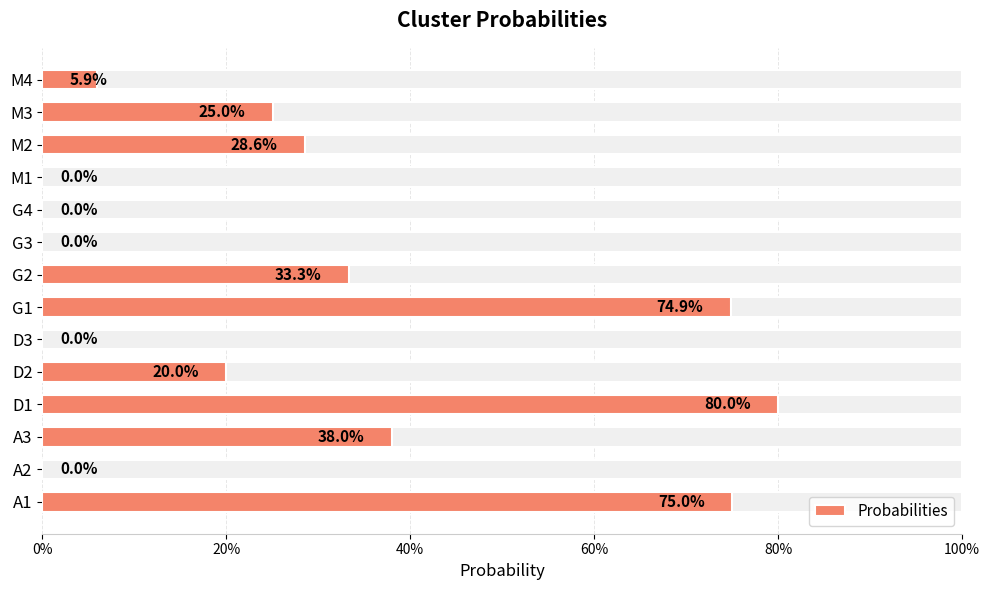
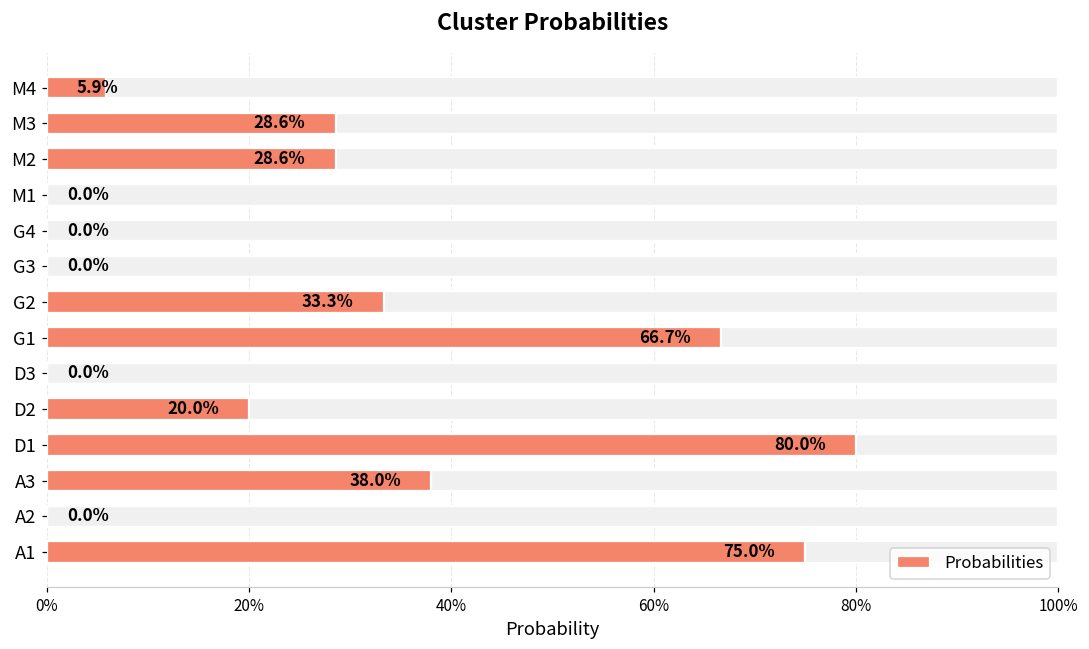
Probabilities, M3: 25.0% -> 28.6%
Probabilities, G1: 74.9% -> 66.7%
